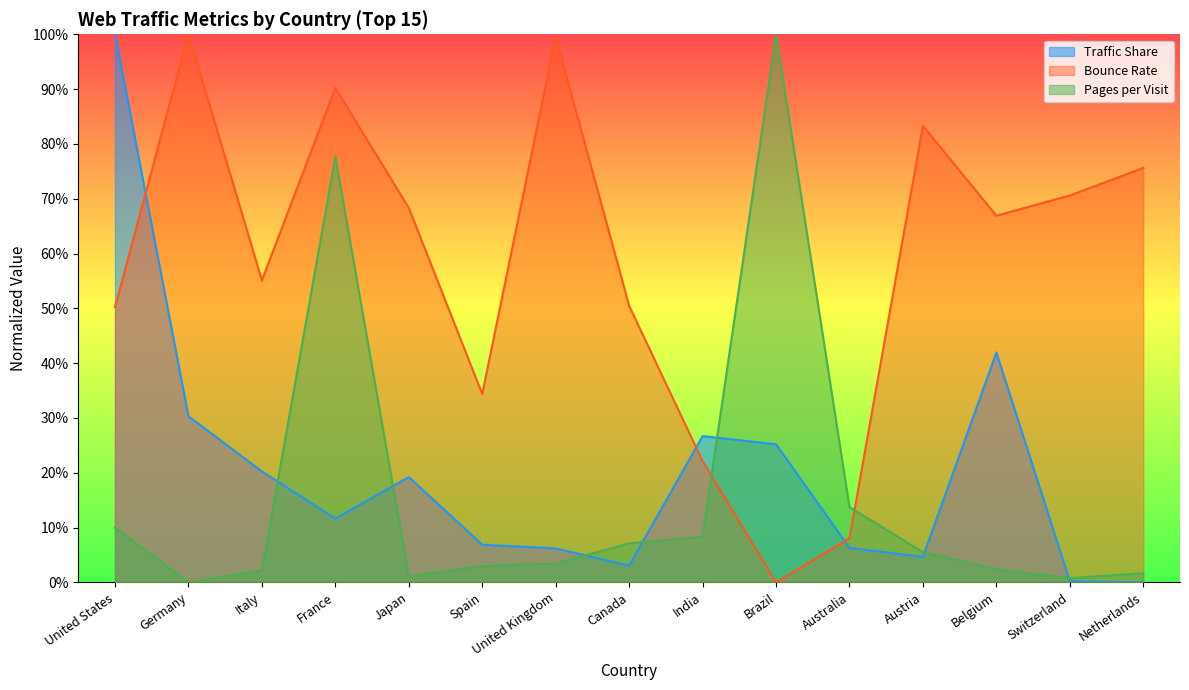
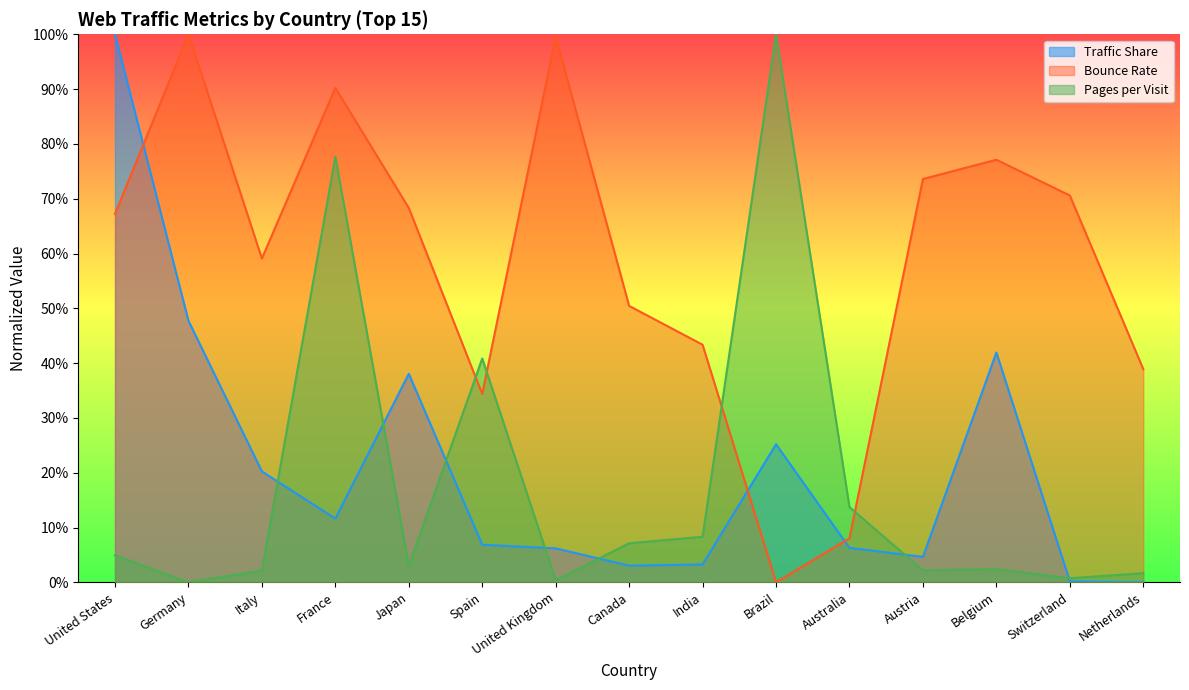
Bounce Rate, United States: 50% -> 67%
Pages per Visit, United States: 10% -> 5%
Traffic Share, Germany: 30% -> 48%
Bounce Rate, Italy: 55% -> 59%
Traffic Share, Japan: 19% -> 38%
Pages per Visit, Japan: 1% -> 3%
Pages per Visit, Spain: 3% -> 41%
Pages per Visit, United Kingdom: 3% -> 0%
Traffic Share, India: 27% -> 3%
Bounce Rate, India: 22% -> 43%
Bounce Rate, Austria: 83% -> 74%
Pages per Visit, Austria: 6% -> 2%
Bounce Rate, Belgium: 67% -> 77%
Bounce Rate, Netherlands: 76% -> 39%
